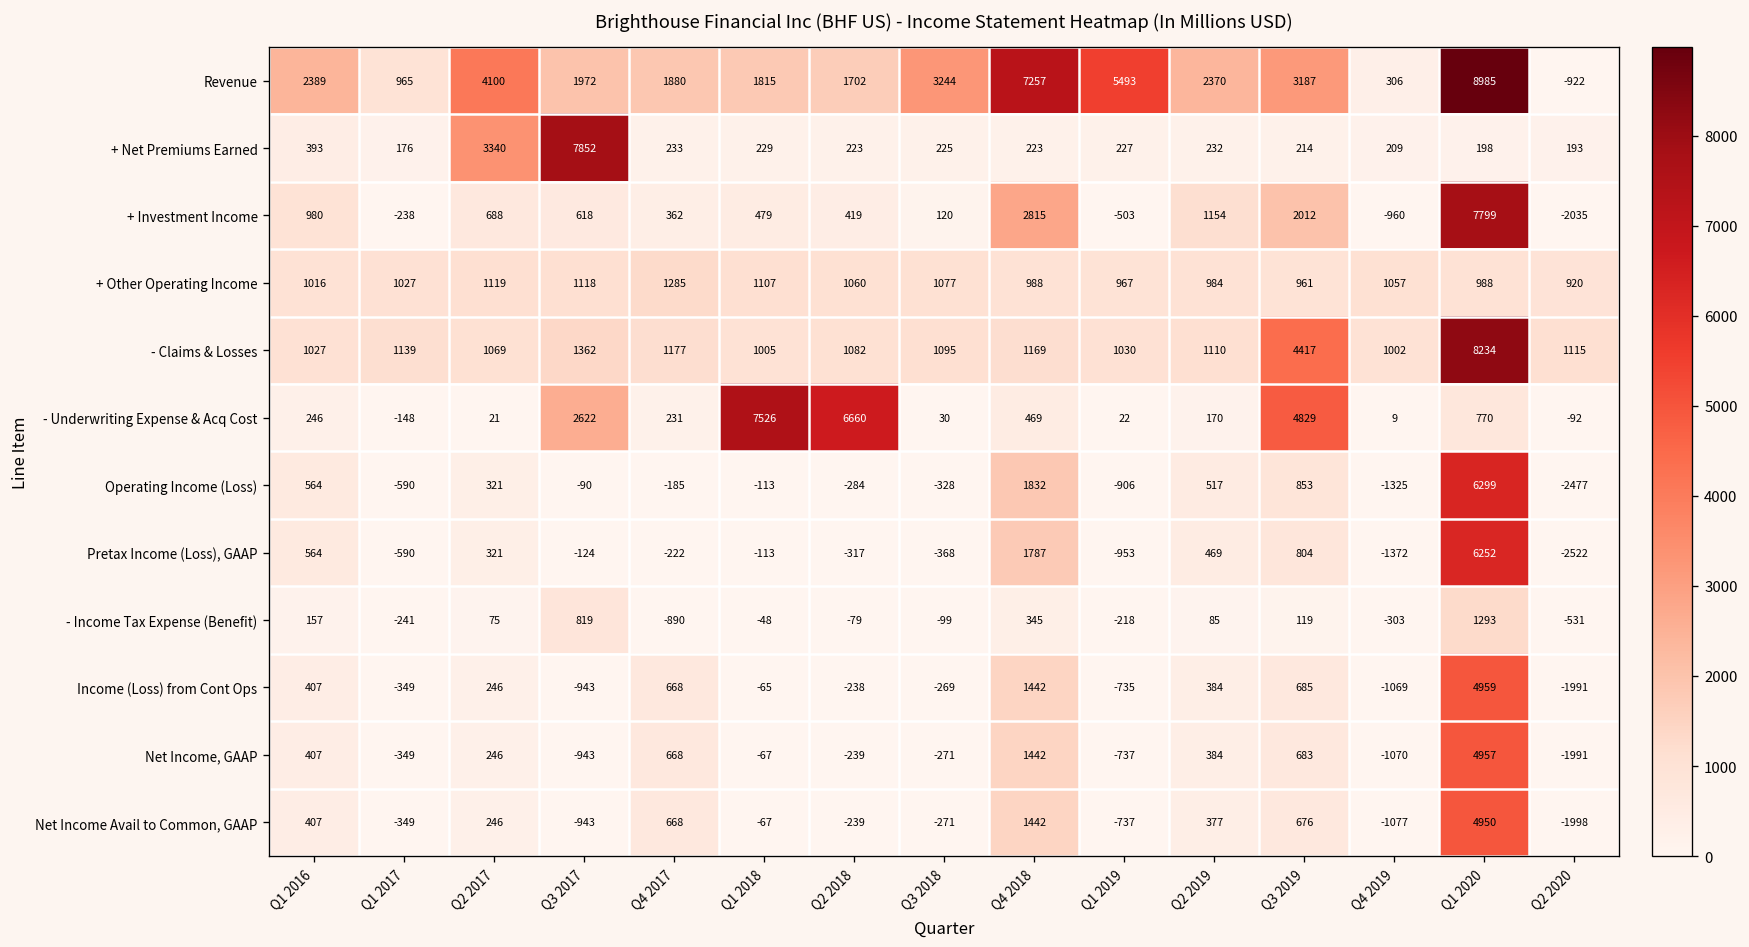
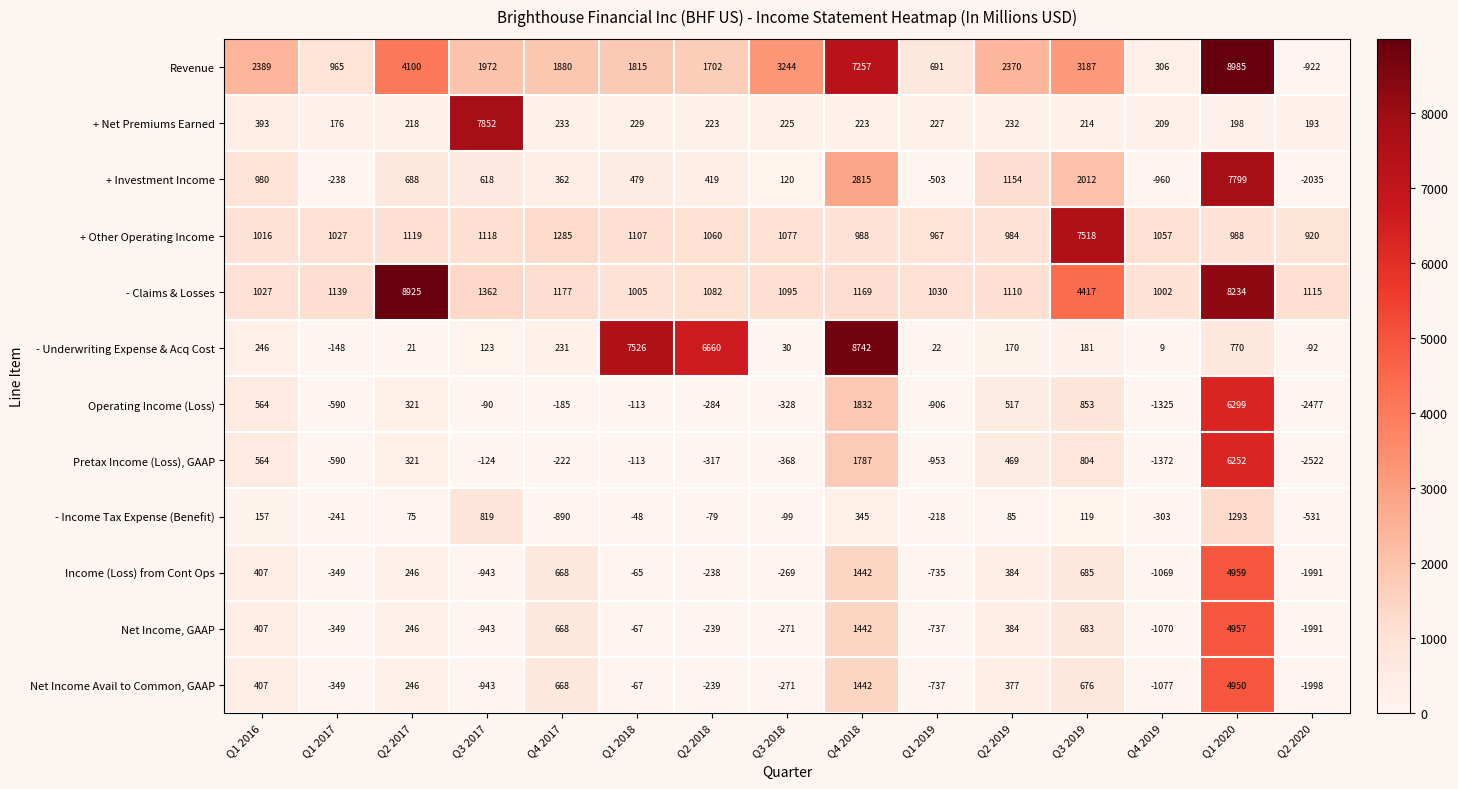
Revenue, Q1 2019: 5493 -> 691
+ Net Premiums Earned, Q2 2017: 3340 -> 218
+ Other Operating Income, Q3 2019: 961 -> 7518
- Claims & Losses, Q2 2017: 1069 -> 8925
- Underwriting Expense & Acq Cost, Q3 2017: 2622 -> 123
- Underwriting Expense & Acq Cost, Q4 2018: 469 -> 8742
- Underwriting Expense & Acq Cost, Q3 2019: 4829 -> 181
